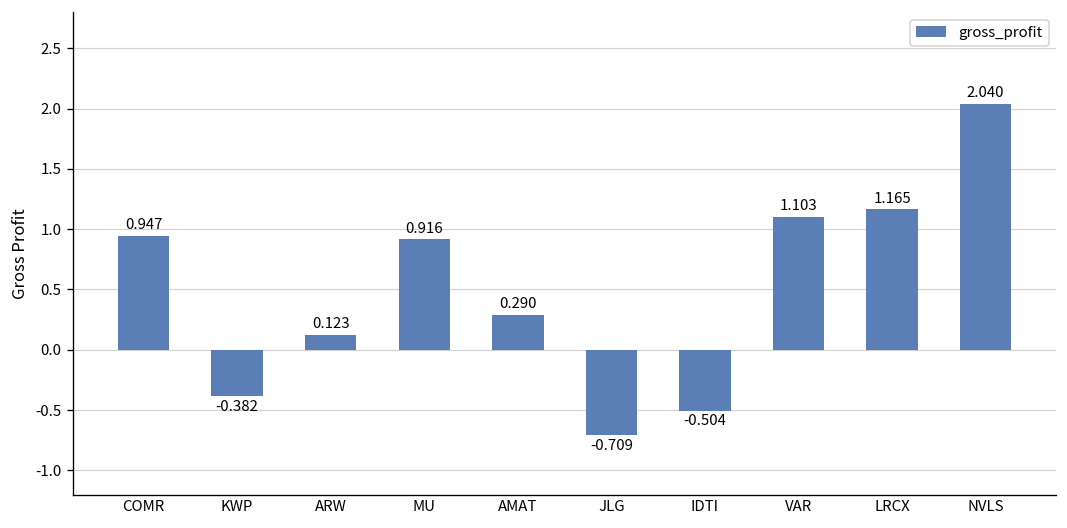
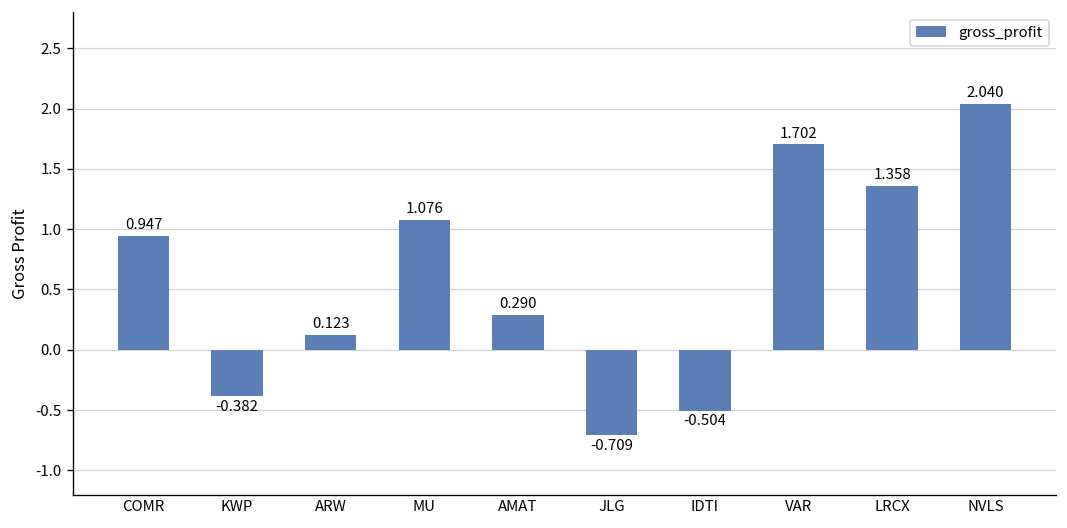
MU: 0.916 -> 1.076
VAR: 1.103 -> 1.702
LRCX: 1.165 -> 1.358
